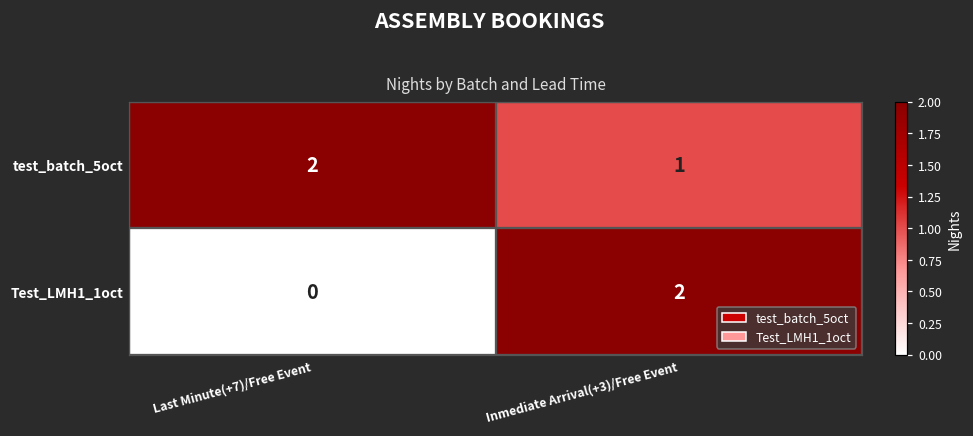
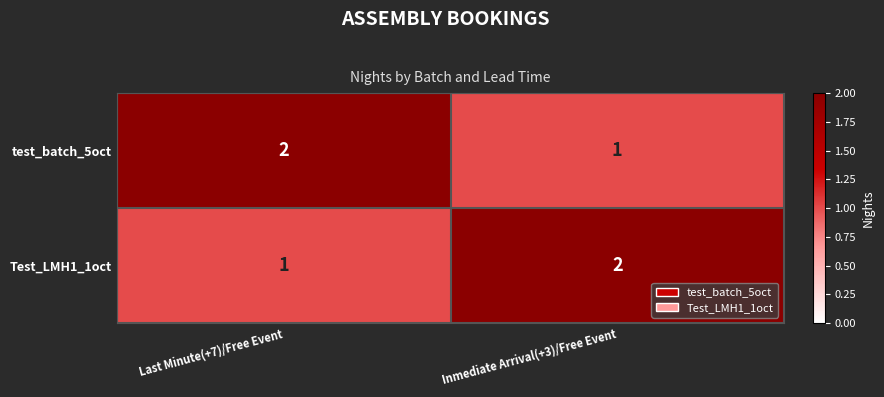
Test_LMH1_1oct, Last Minute(+7)/Free Event: 0 -> 1
